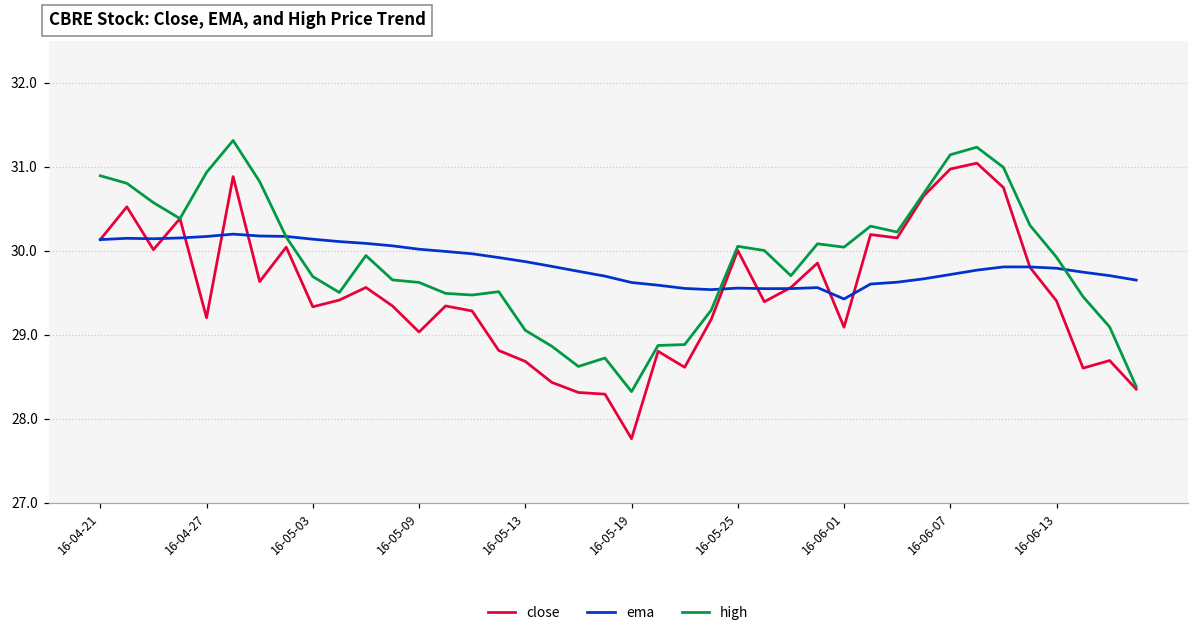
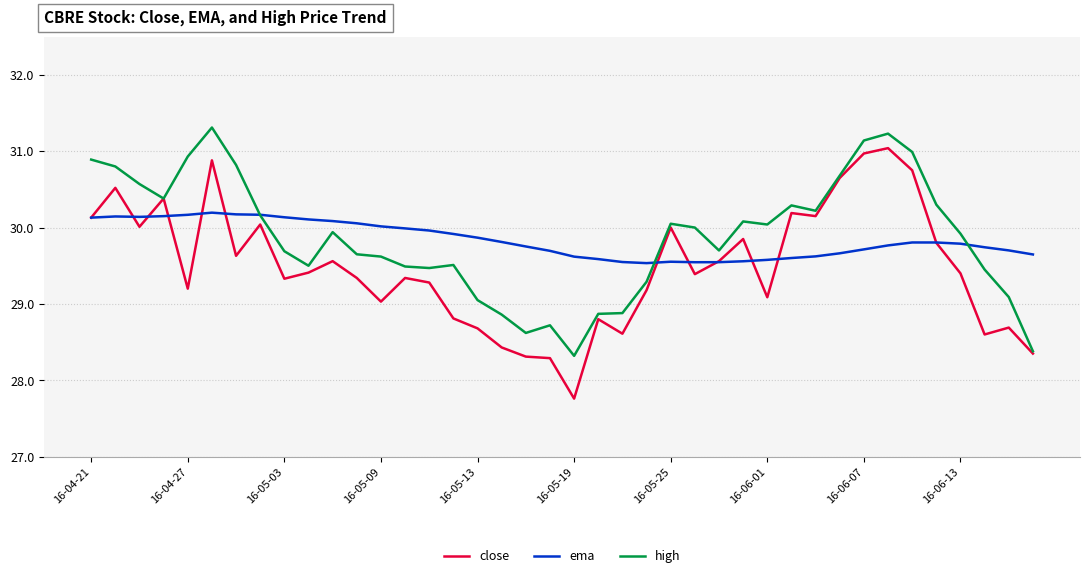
ema, 16-06-01: 29.4 -> 29.6
